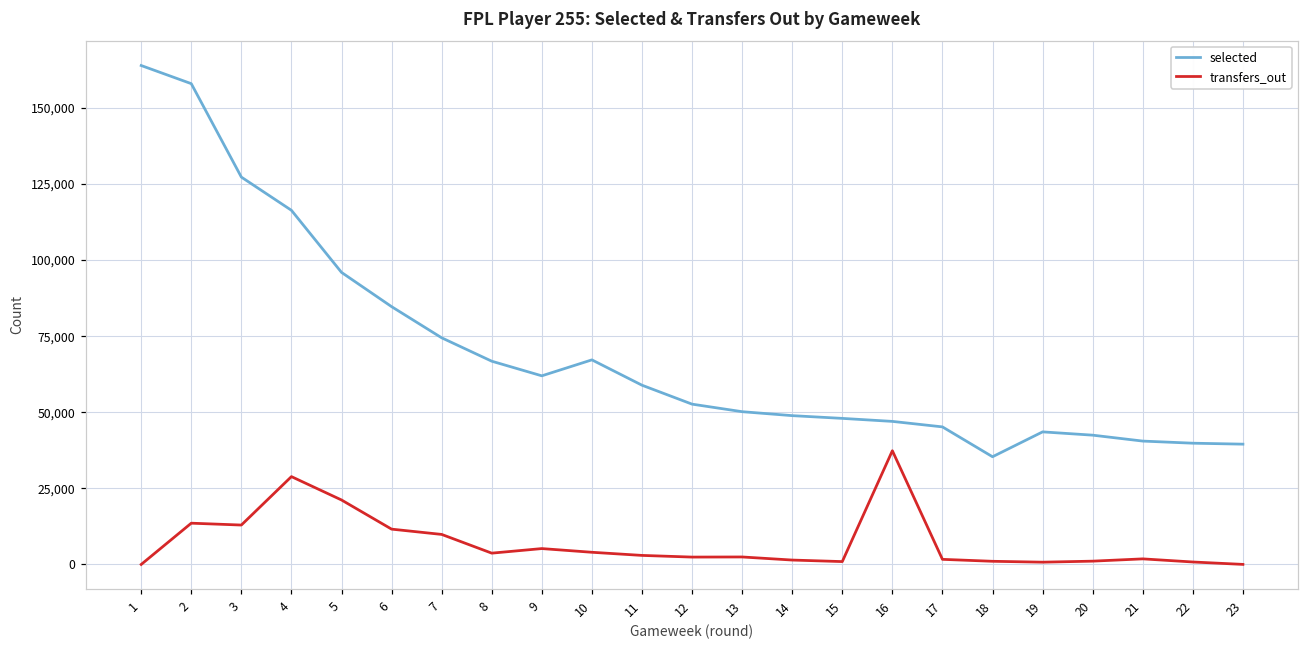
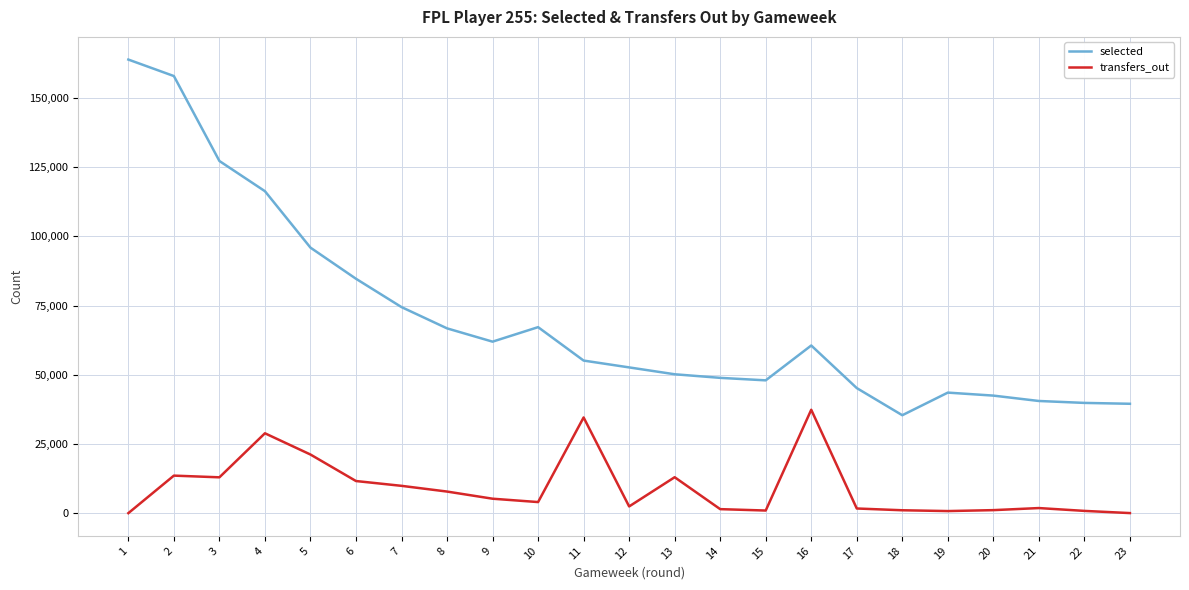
transfers_out, 8: 4,000 -> 8,000
selected, 11: 59,000 -> 55,000
transfers_out, 11: 3,000 -> 35,000
transfers_out, 13: 2,000 -> 13,000
selected, 16: 47,000 -> 61,000
